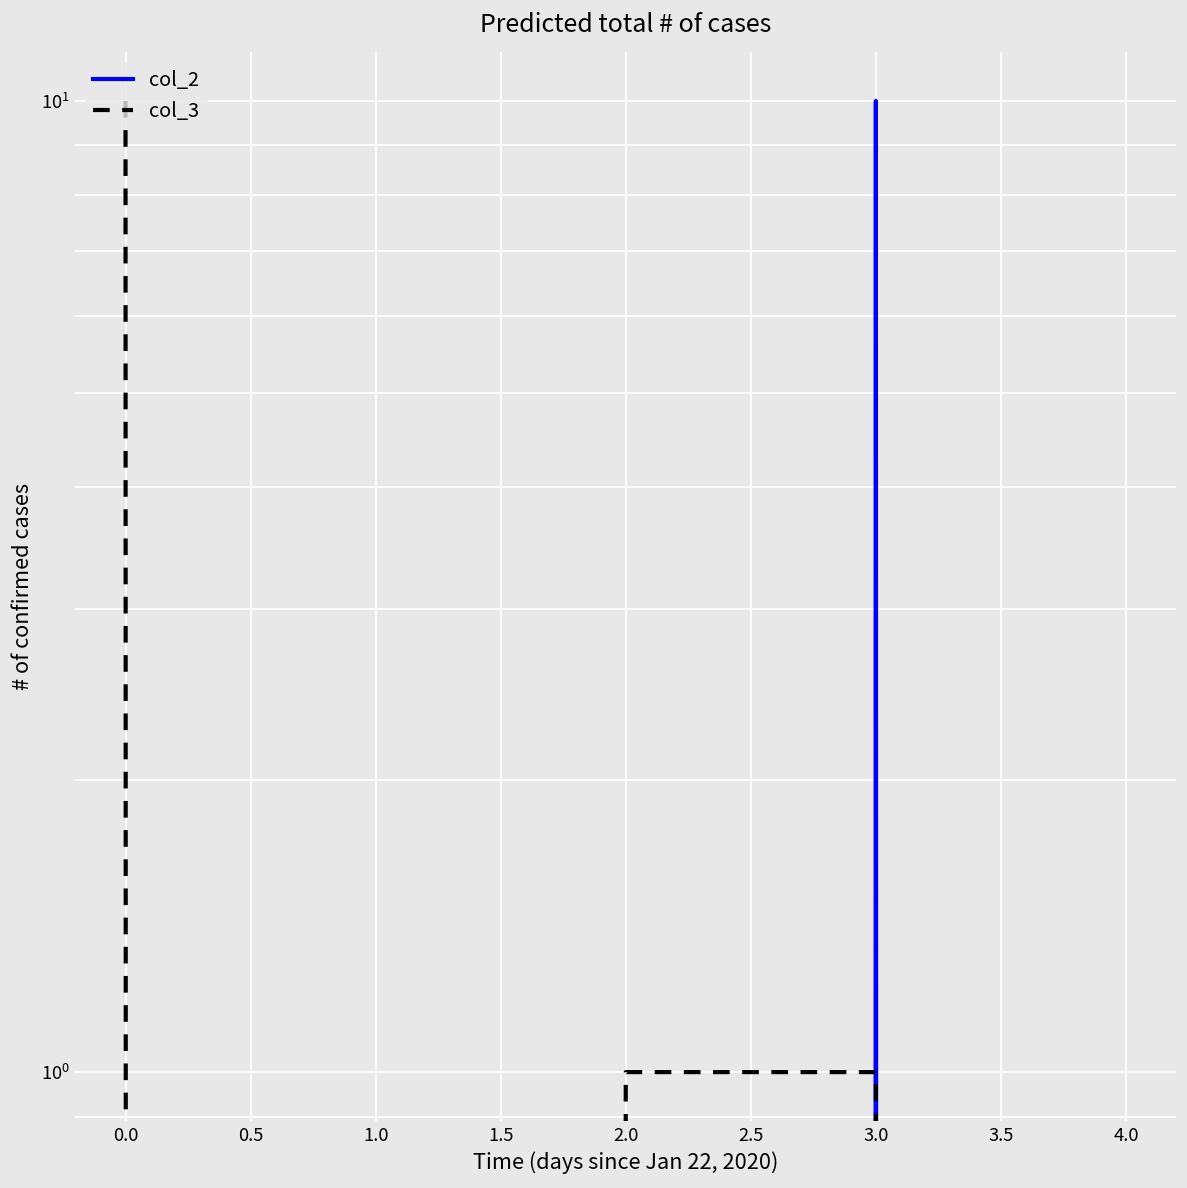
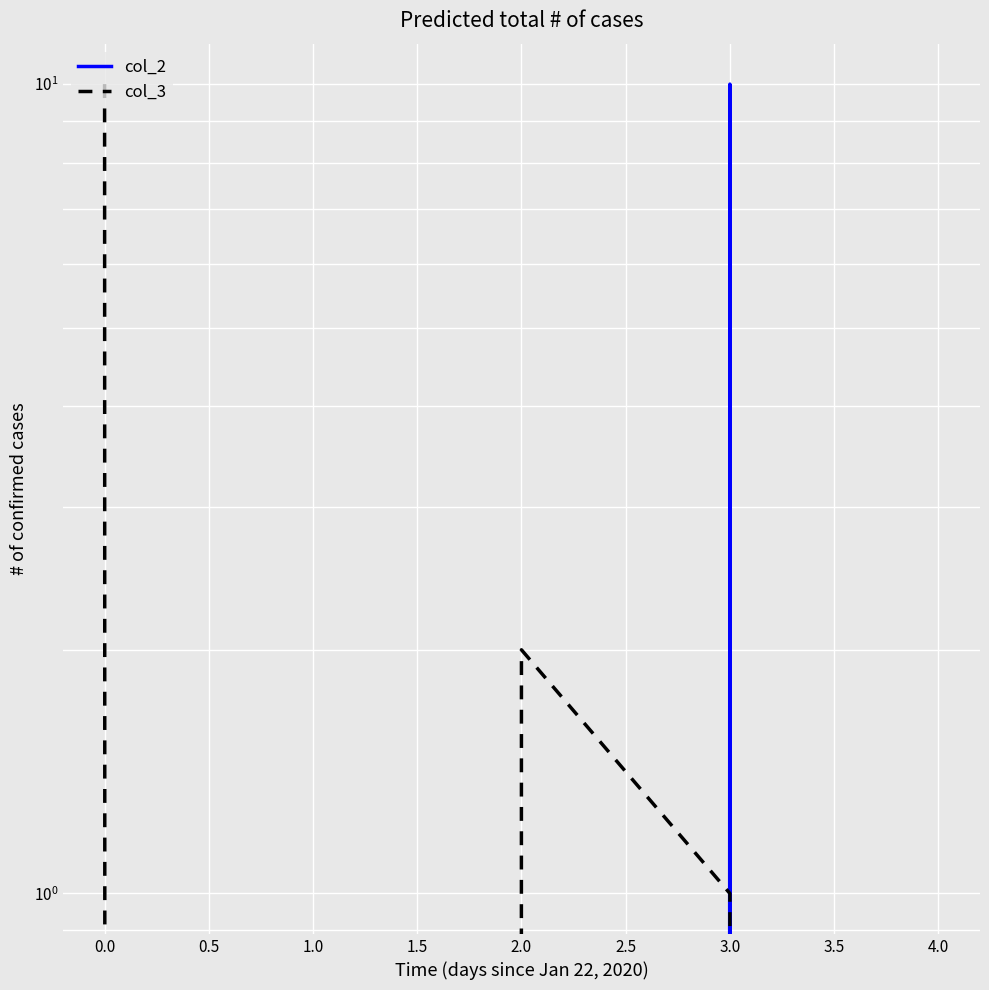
col_3, 2.0: 1 -> 2
